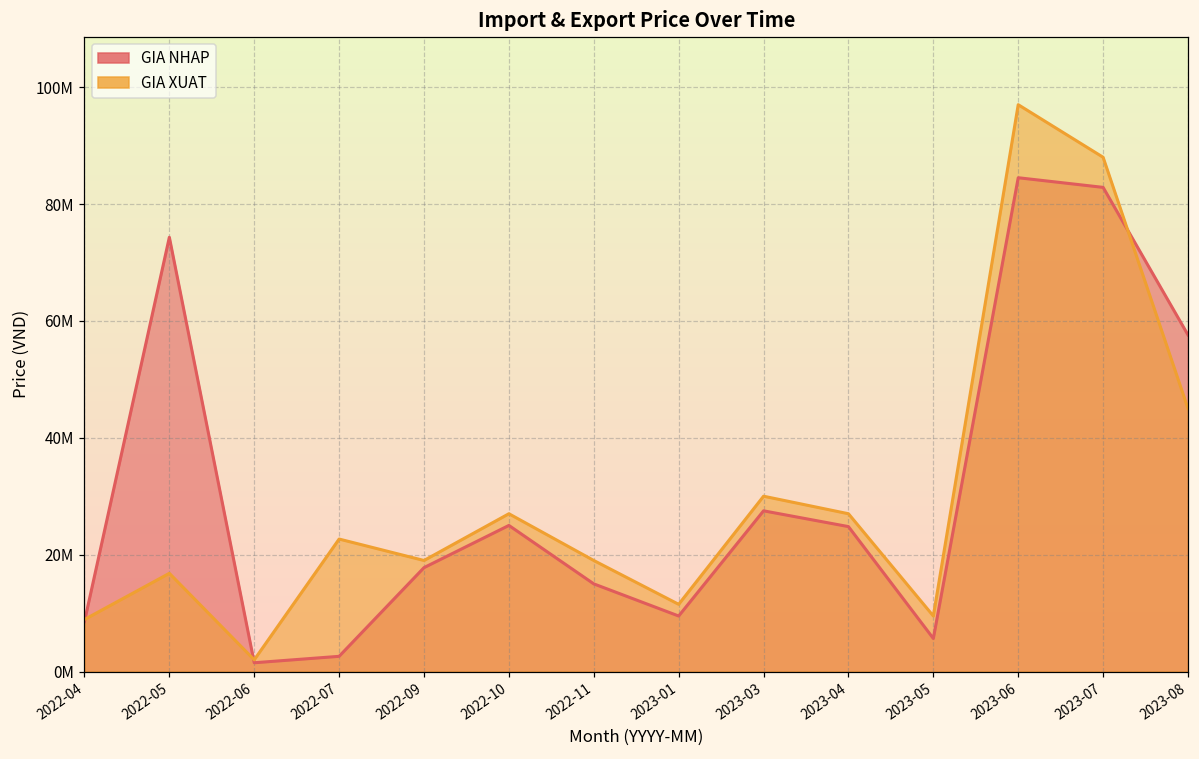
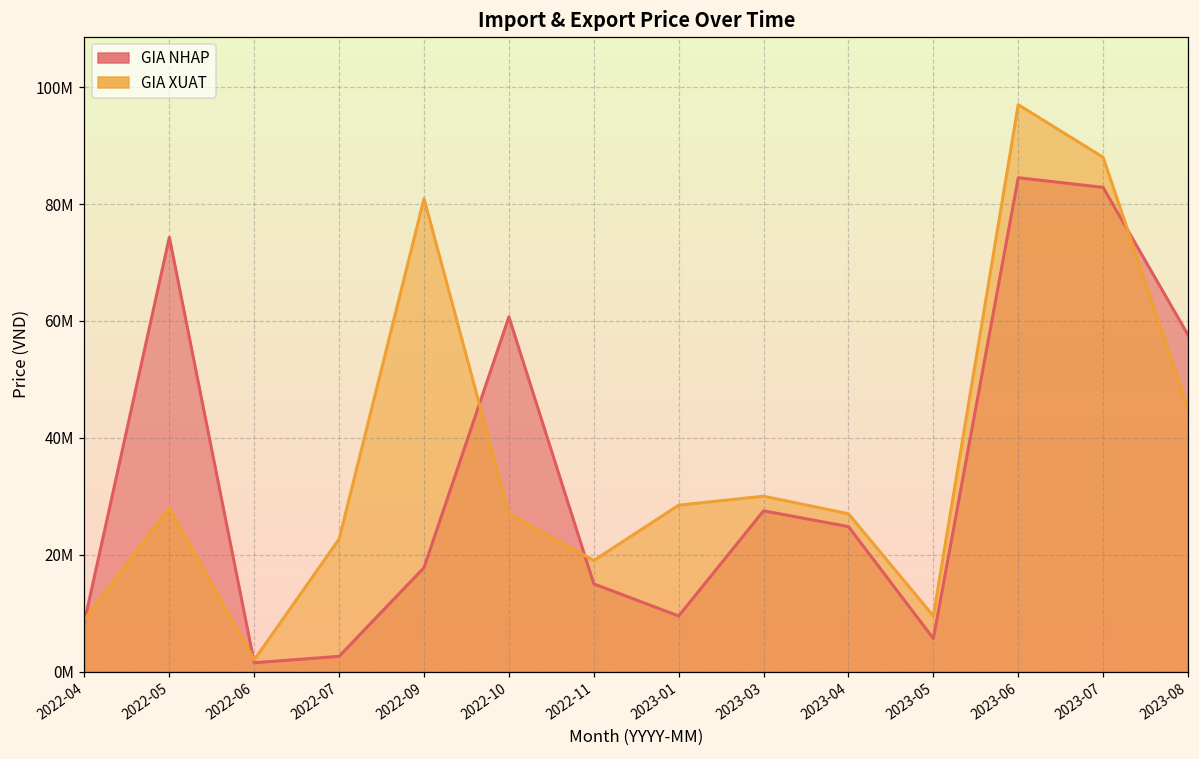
GIA XUAT, 2022-05: 17000000 -> 28000000
GIA XUAT, 2022-09: 19000000 -> 81000000
GIA NHAP, 2022-10: 25000000 -> 61000000
GIA XUAT, 2023-01: 12000000 -> 28000000
